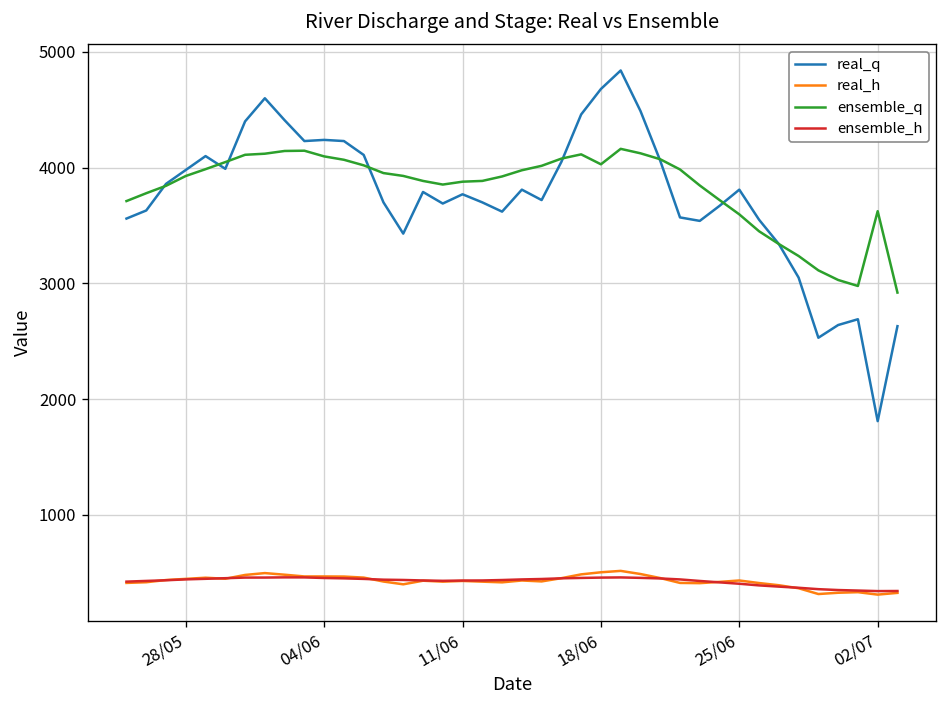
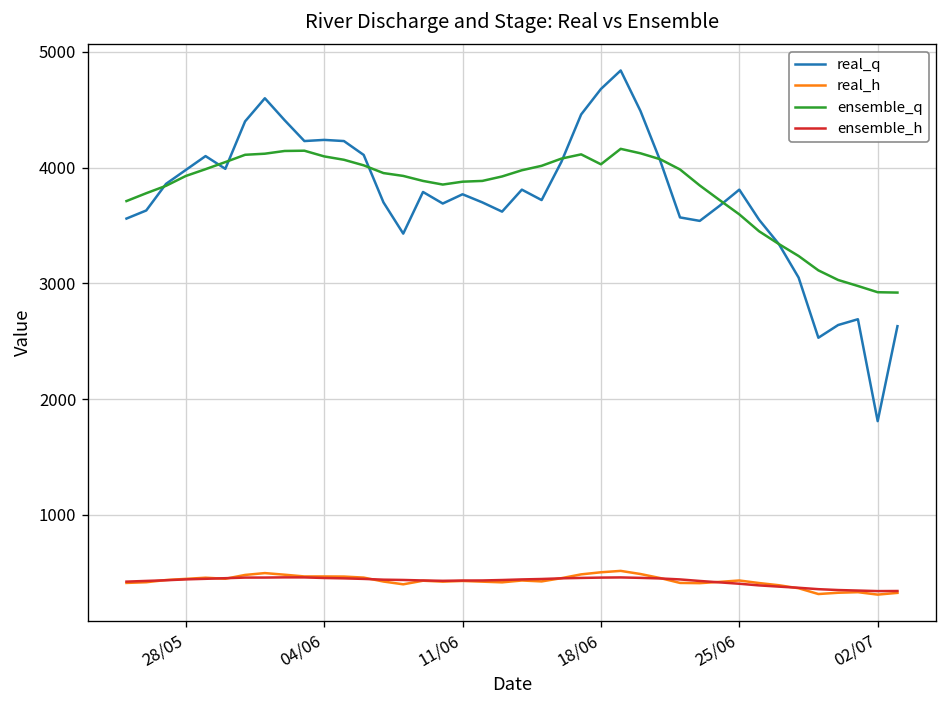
ensemble_q, 02/07: 3600 -> 2900
